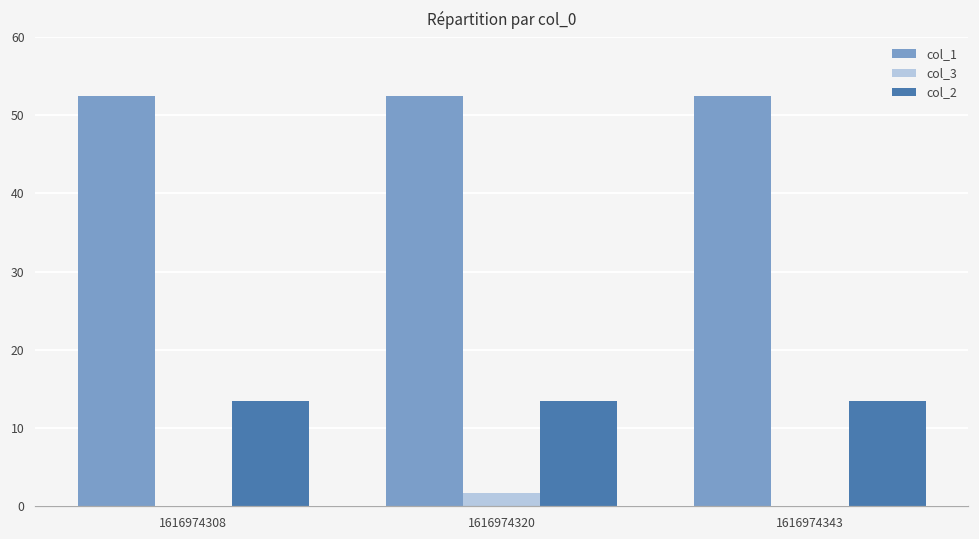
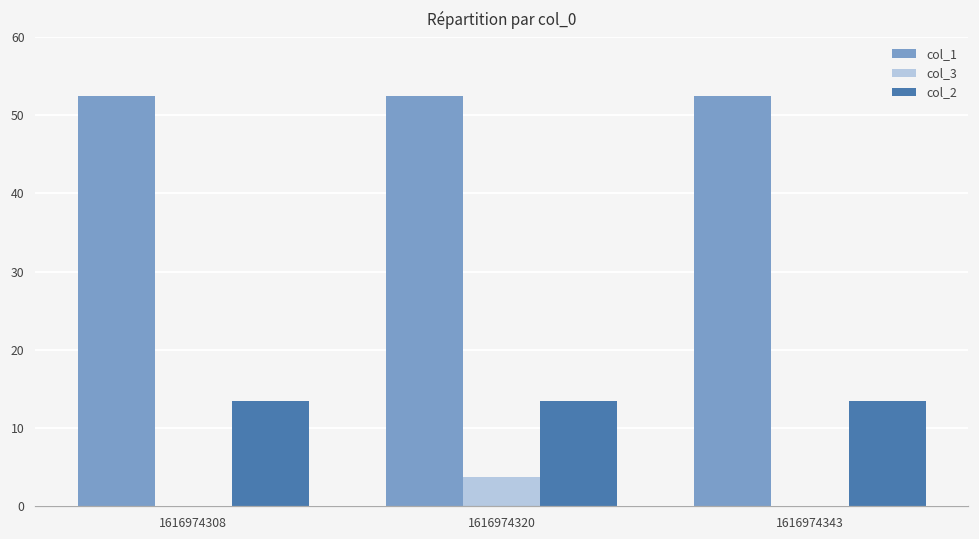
col_3, 1616974320: 2 -> 4
